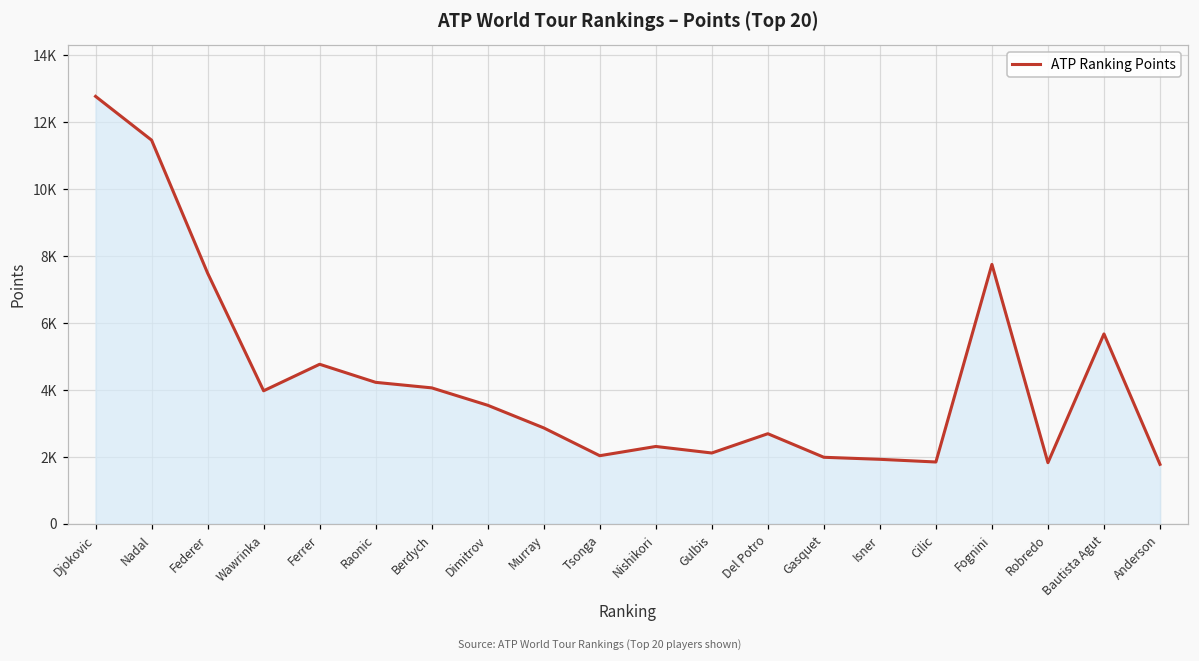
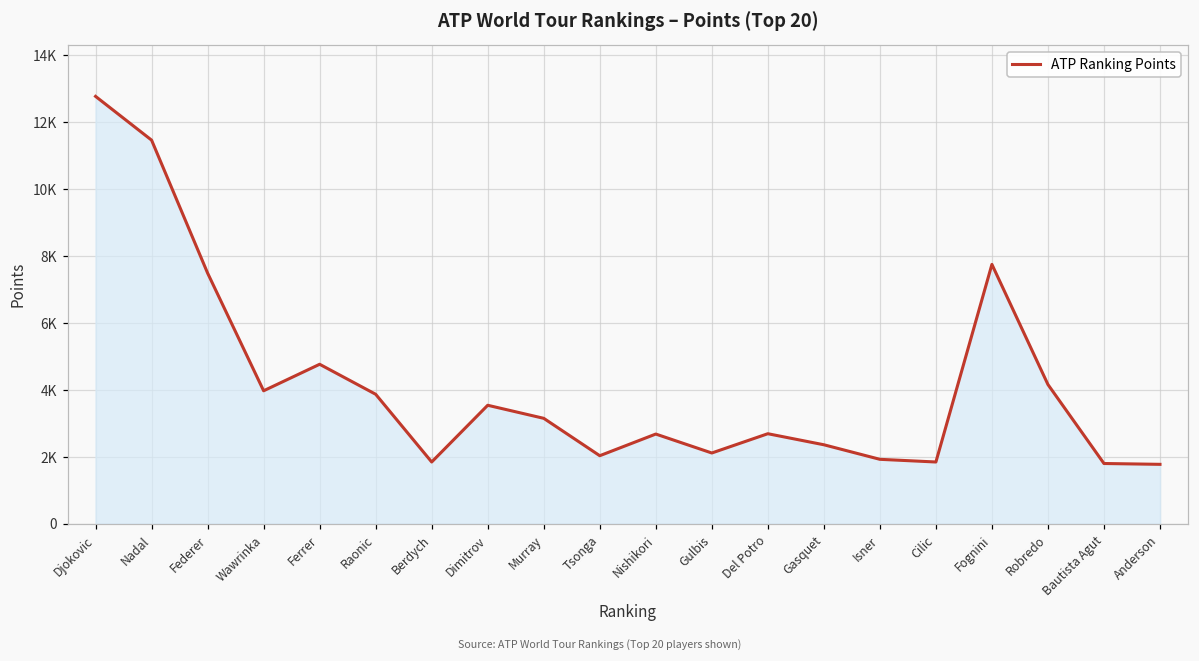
Raonic: 4200 -> 3900
Berdych: 4100 -> 1800
Murray: 2900 -> 3200
Nishikori: 2300 -> 2700
Gasquet: 2000 -> 2400
Robredo: 1800 -> 4200
Bautista Agut: 5700 -> 1800
